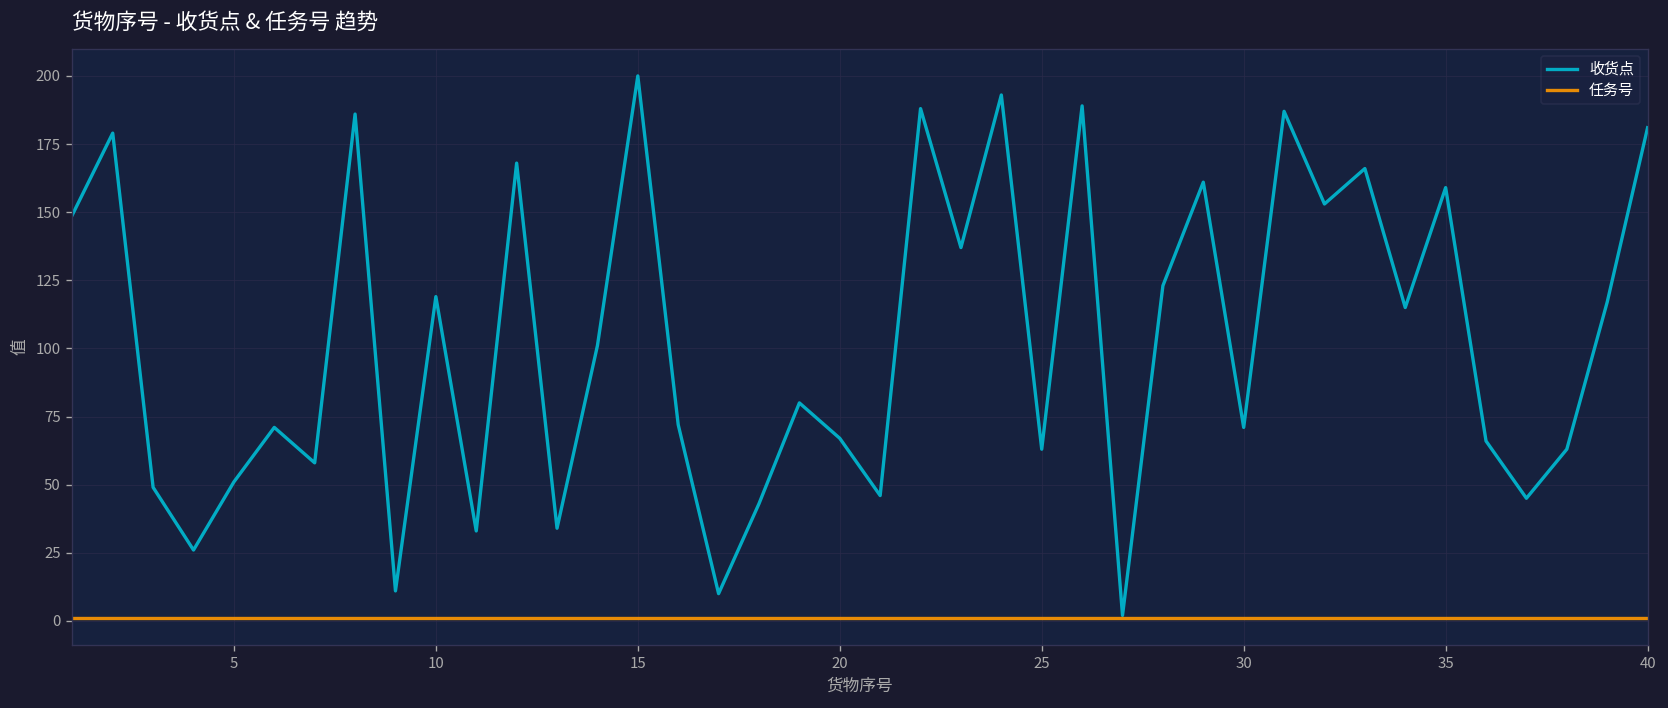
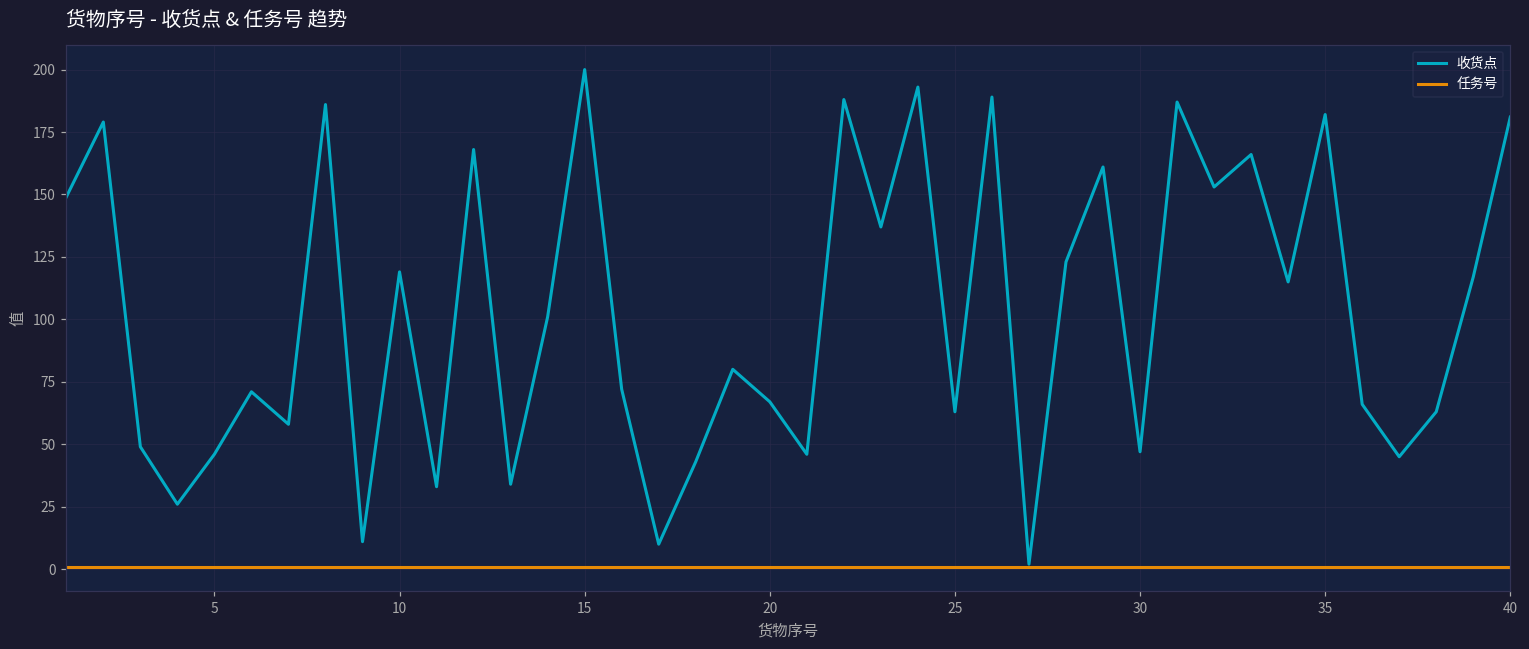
收货点, 5: 51 -> 46
收货点, 30: 71 -> 47
收货点, 35: 159 -> 182
